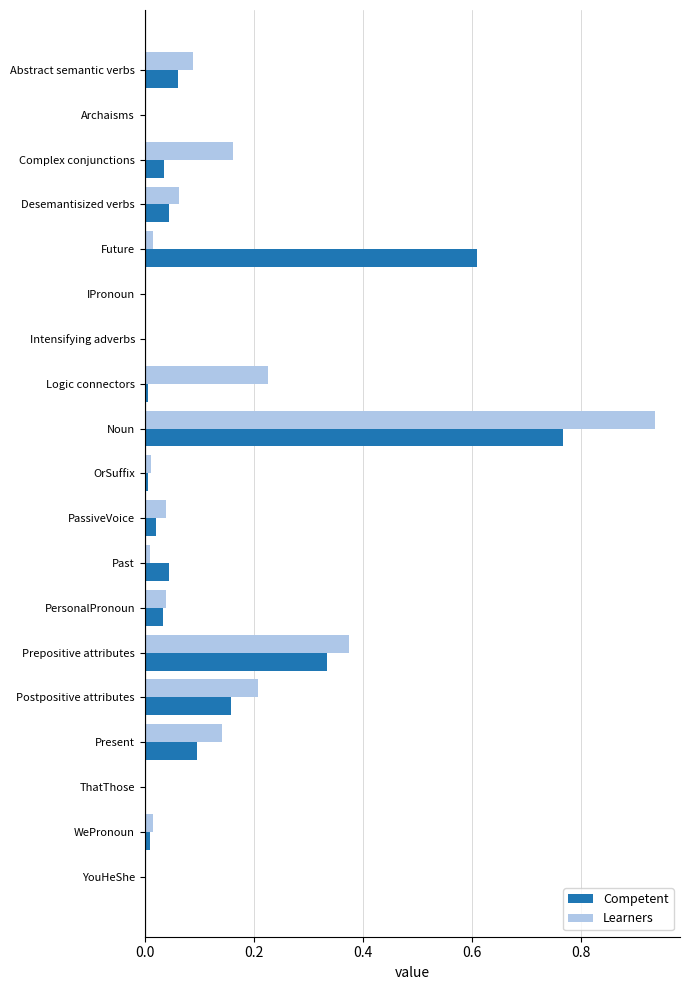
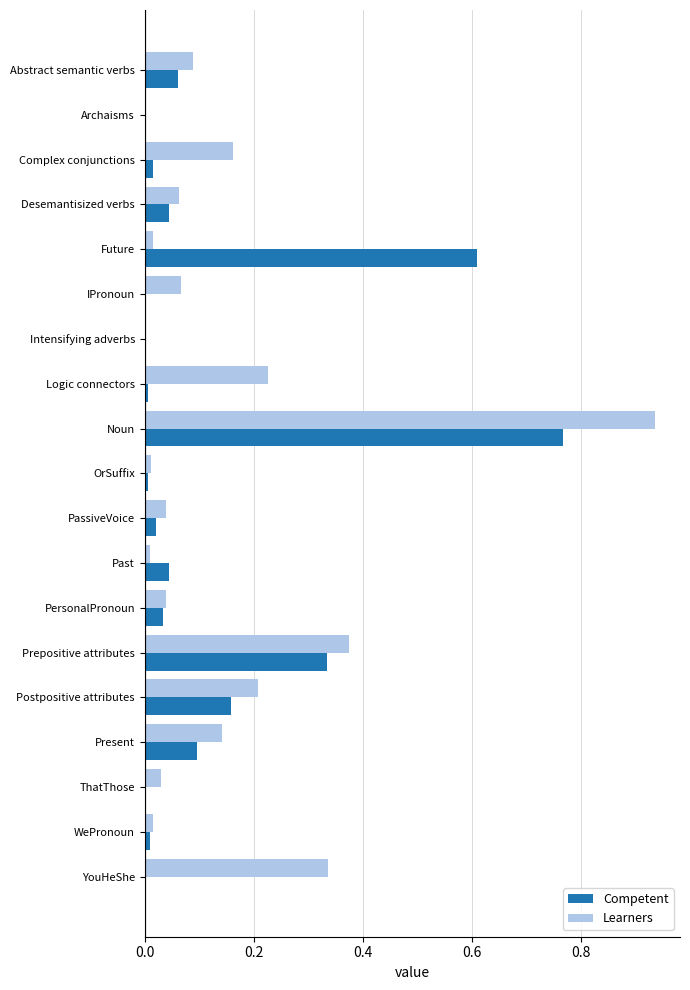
Competent, Complex conjunctions: 0.04 -> 0.02
Learners, IPronoun: 0.00 -> 0.07
Learners, ThatThose: 0.00 -> 0.03
Learners, YouHeShe: 0.00 -> 0.34
